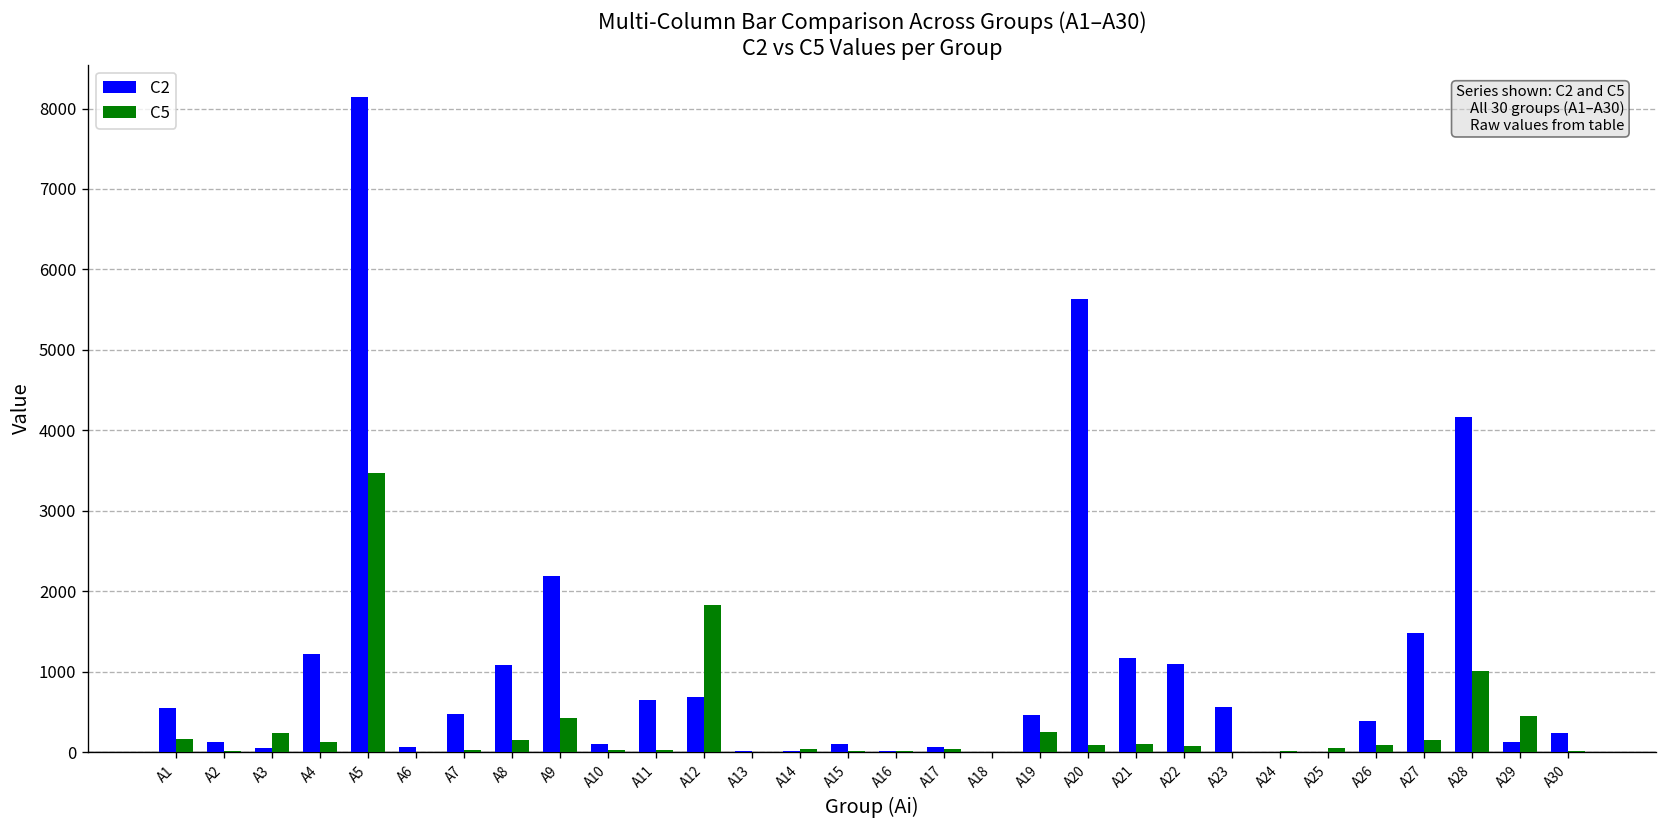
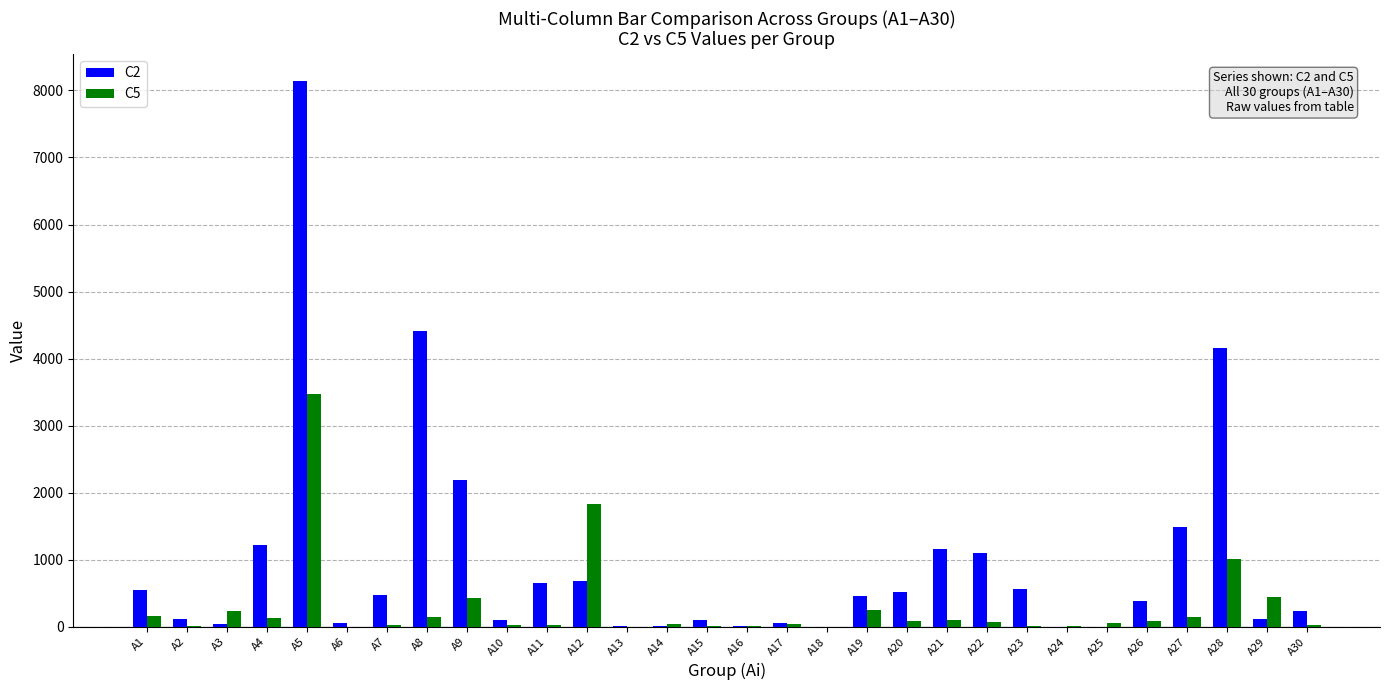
C2, A8: 1100 -> 4400
C2, A20: 5600 -> 500
